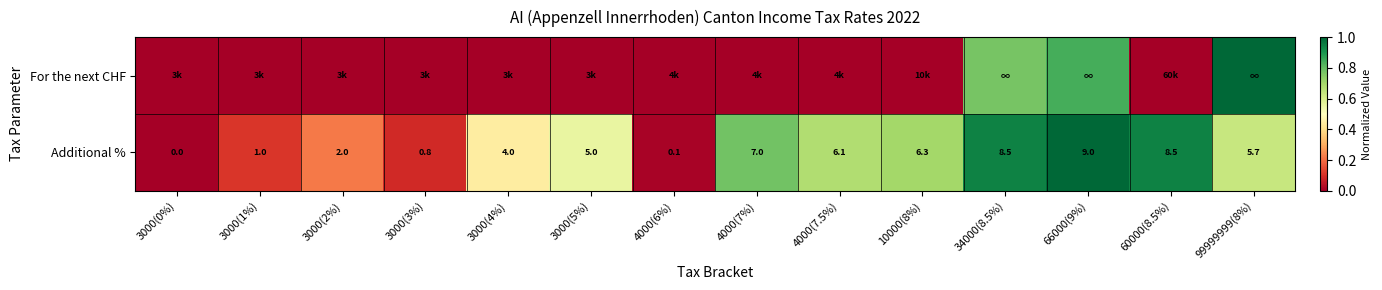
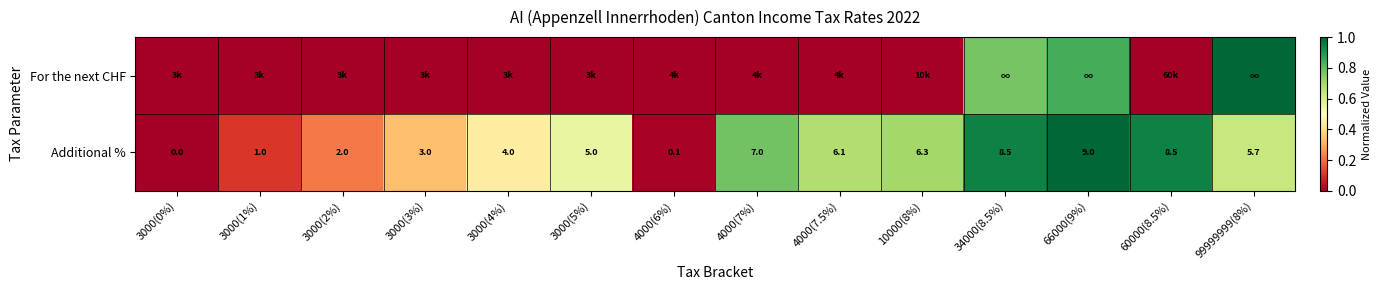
Additional %, 3000(3%): 0.8 -> 3.0
